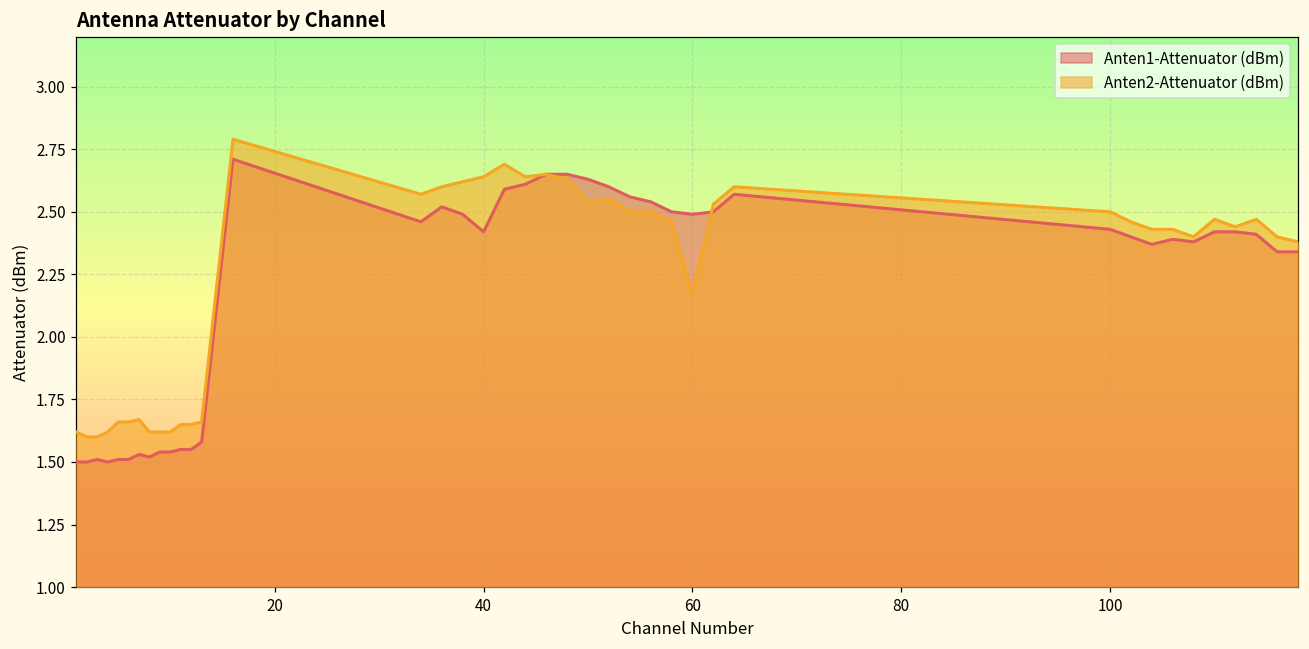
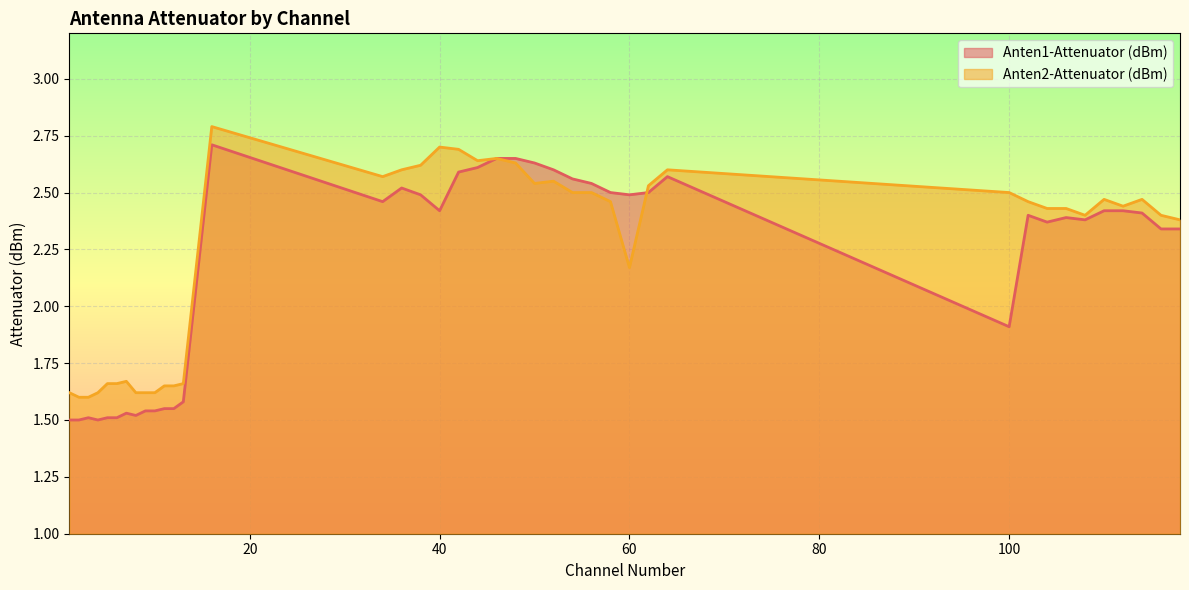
Anten2-Attenuator (dBm), 40: 2.64 -> 2.70
Anten1-Attenuator (dBm), 100: 2.43 -> 1.91
